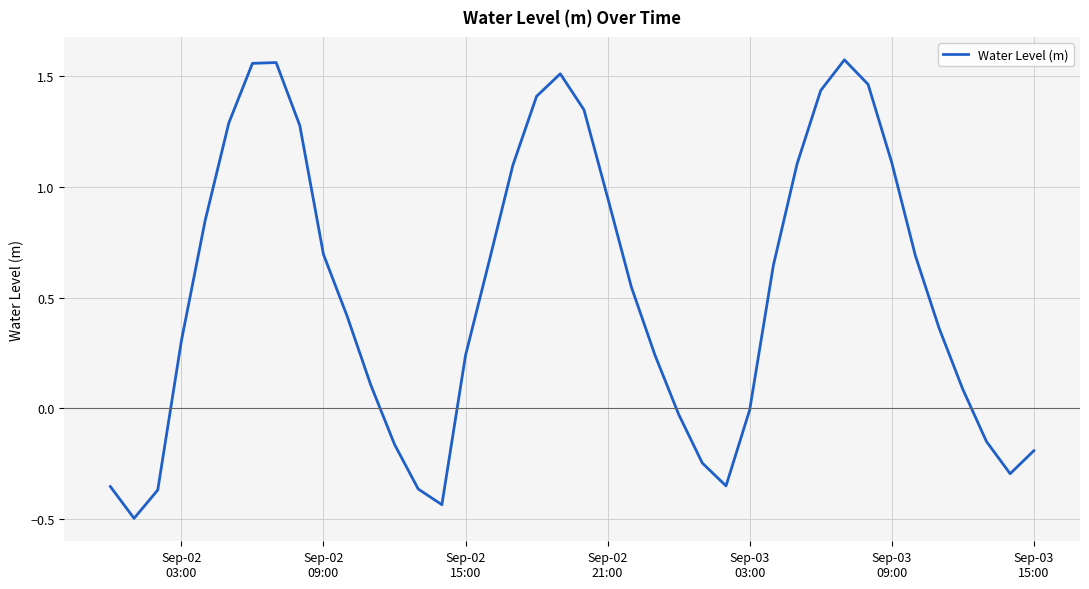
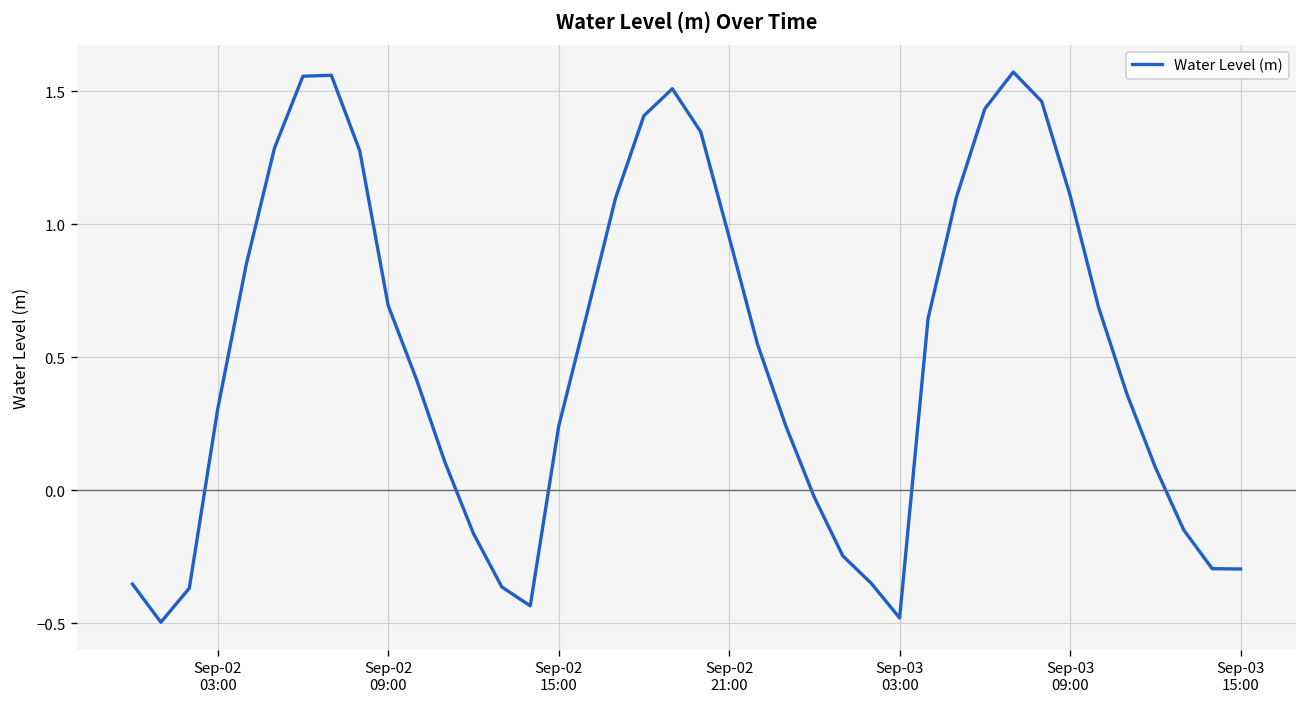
Sep-03 03:00: -0.01 -> -0.48
Sep-03 15:00: -0.19 -> -0.30
